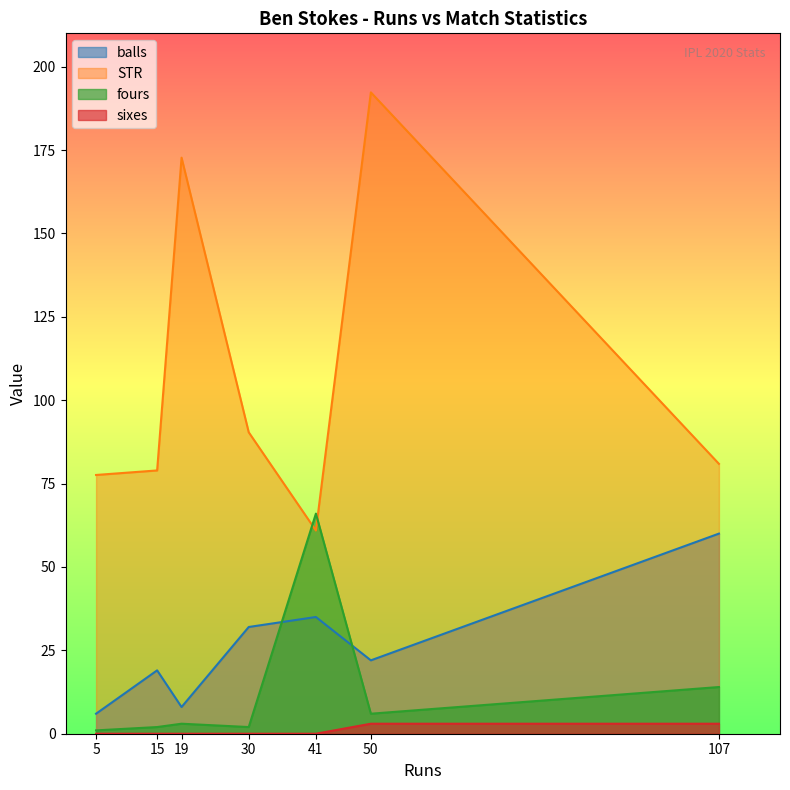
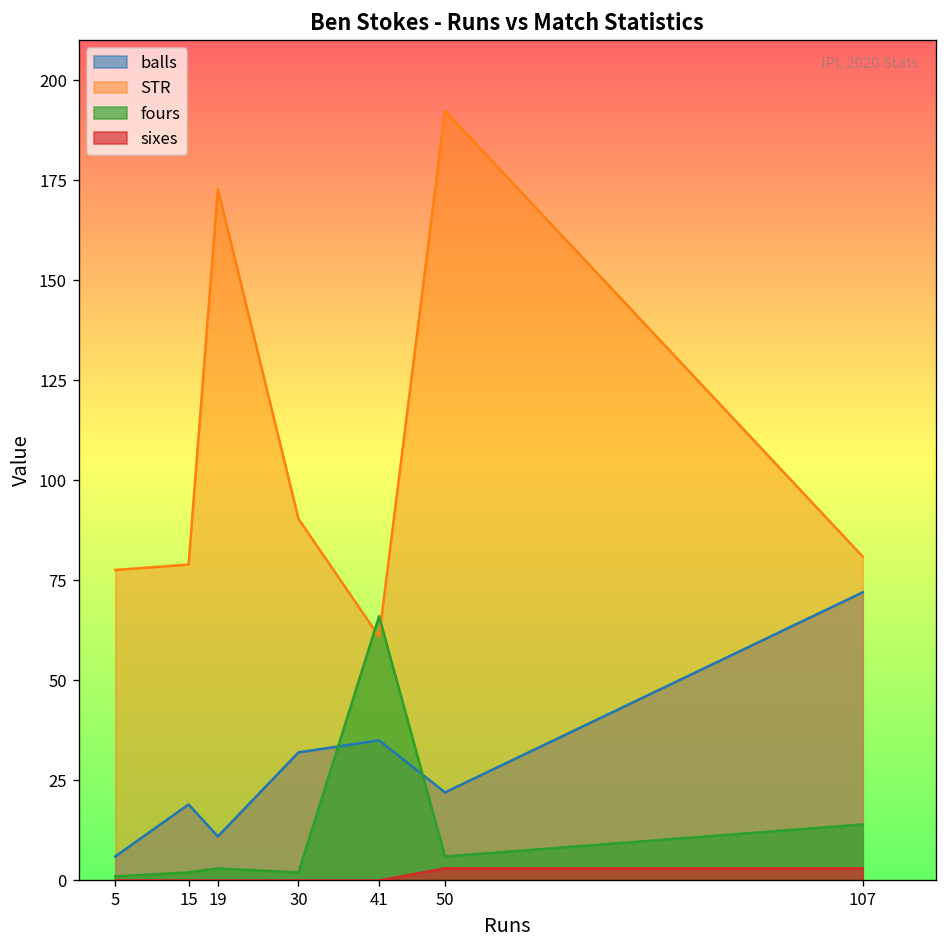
balls, 19: 8 -> 11
balls, 107: 60 -> 72
